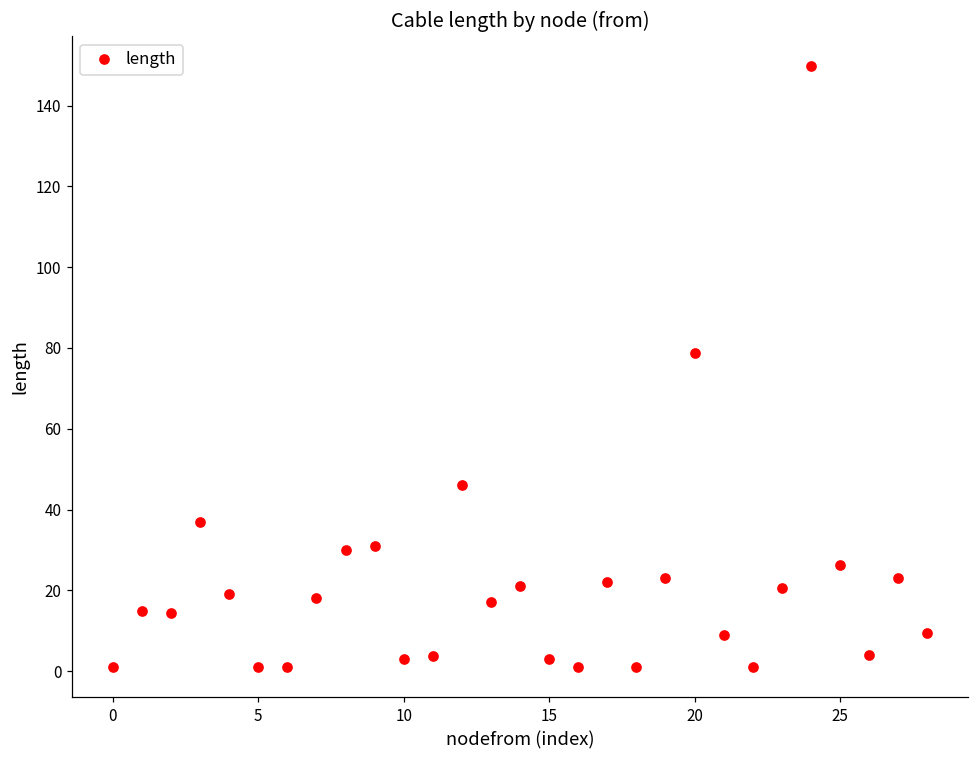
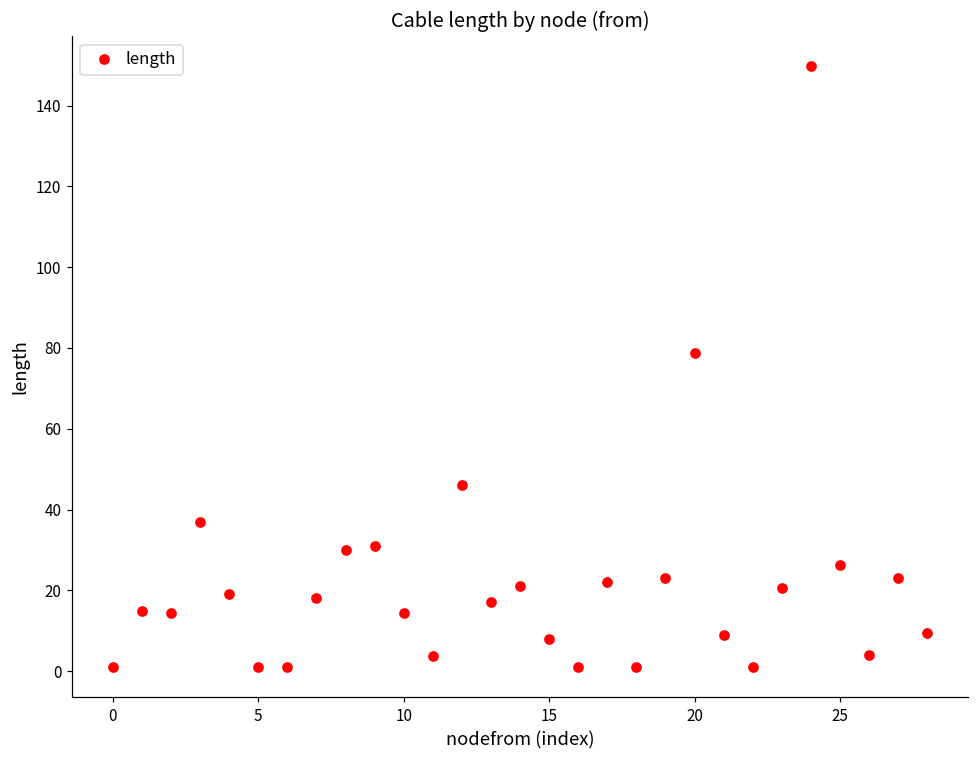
10: 3 -> 14
15: 3 -> 8
